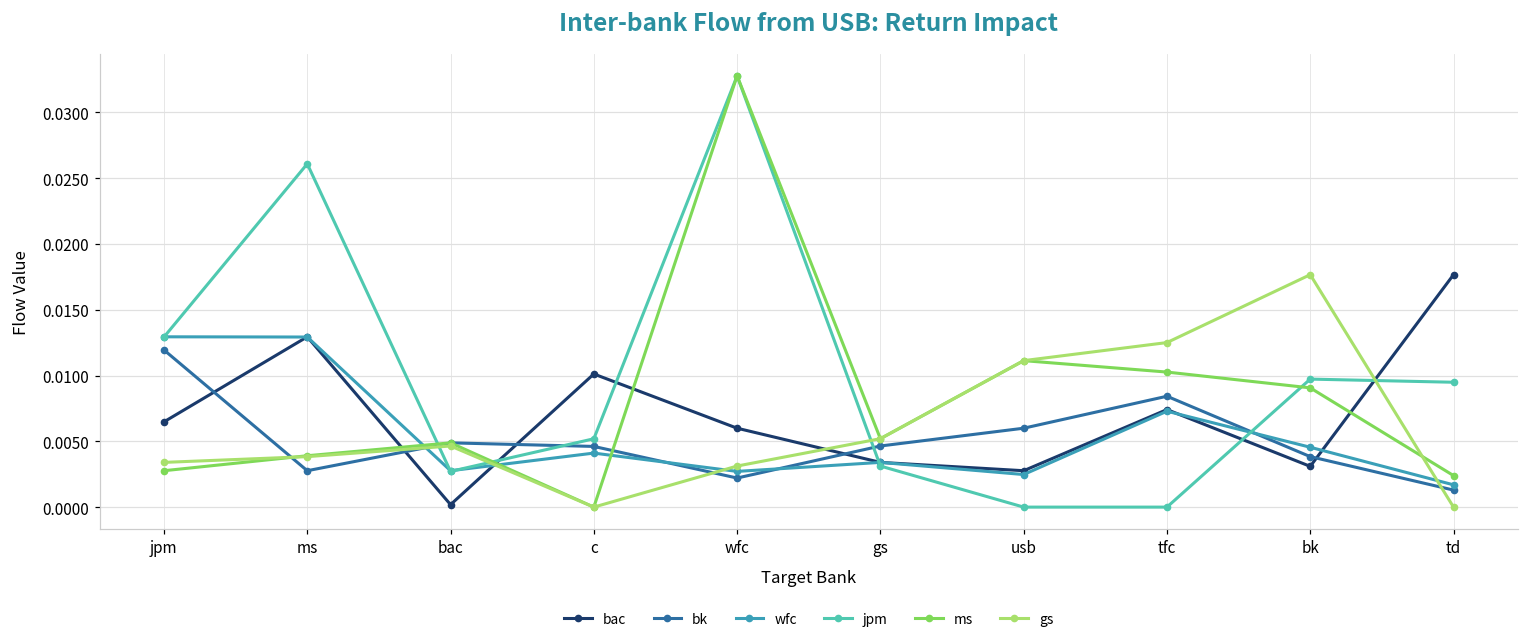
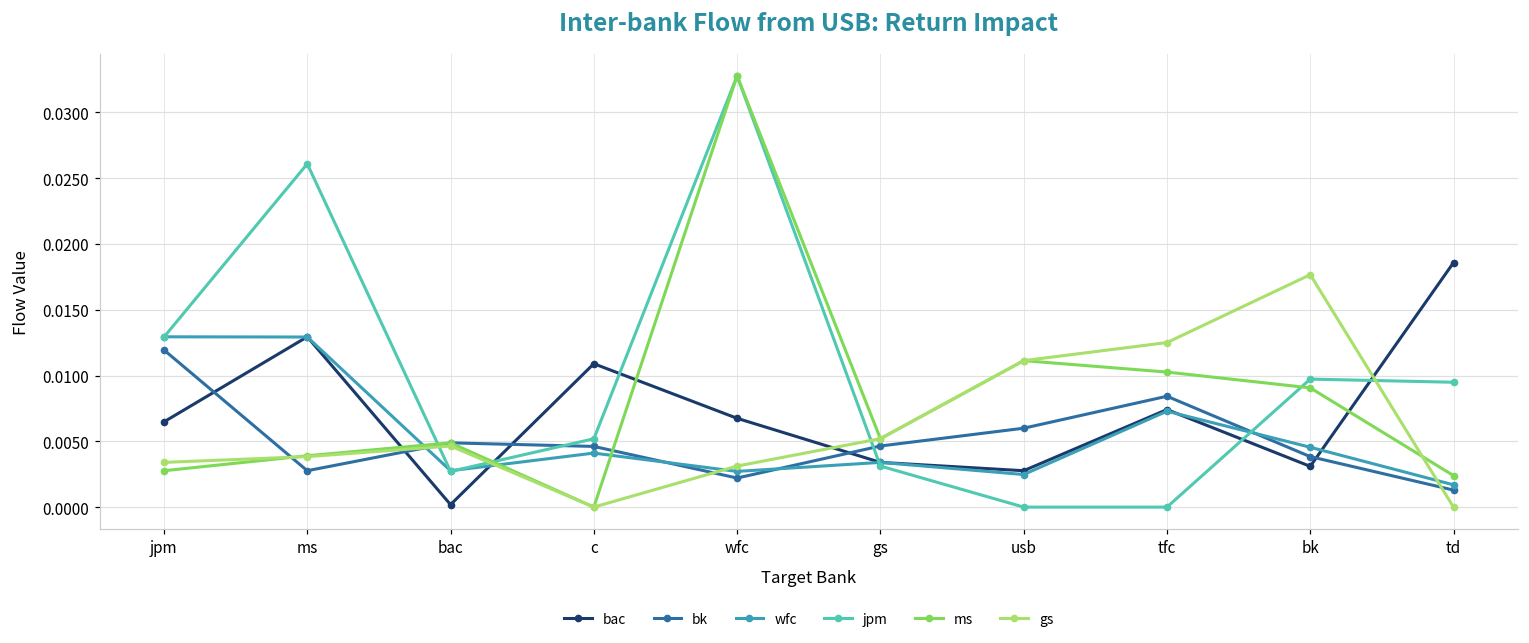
bac, c: 0.0101 -> 0.0109
bac, wfc: 0.0060 -> 0.0067
bac, td: 0.0177 -> 0.0186
